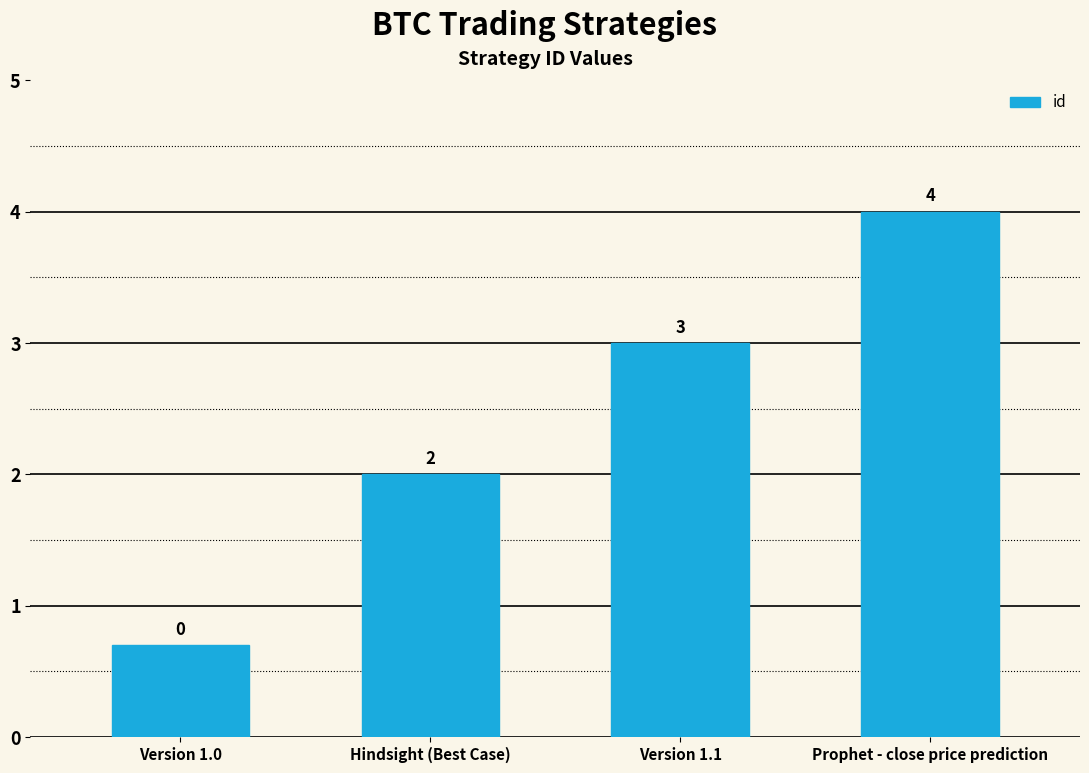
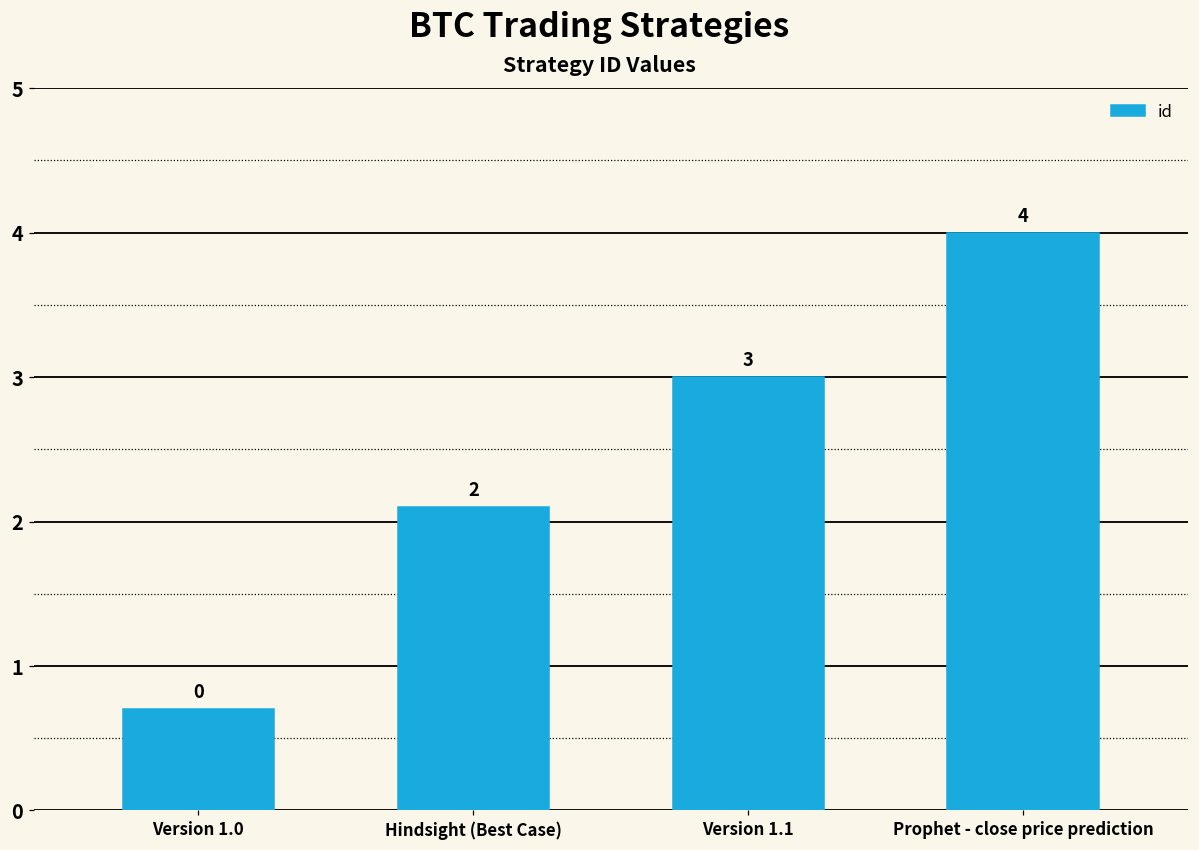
Hindsight (Best Case): 2.0 -> 2.1
